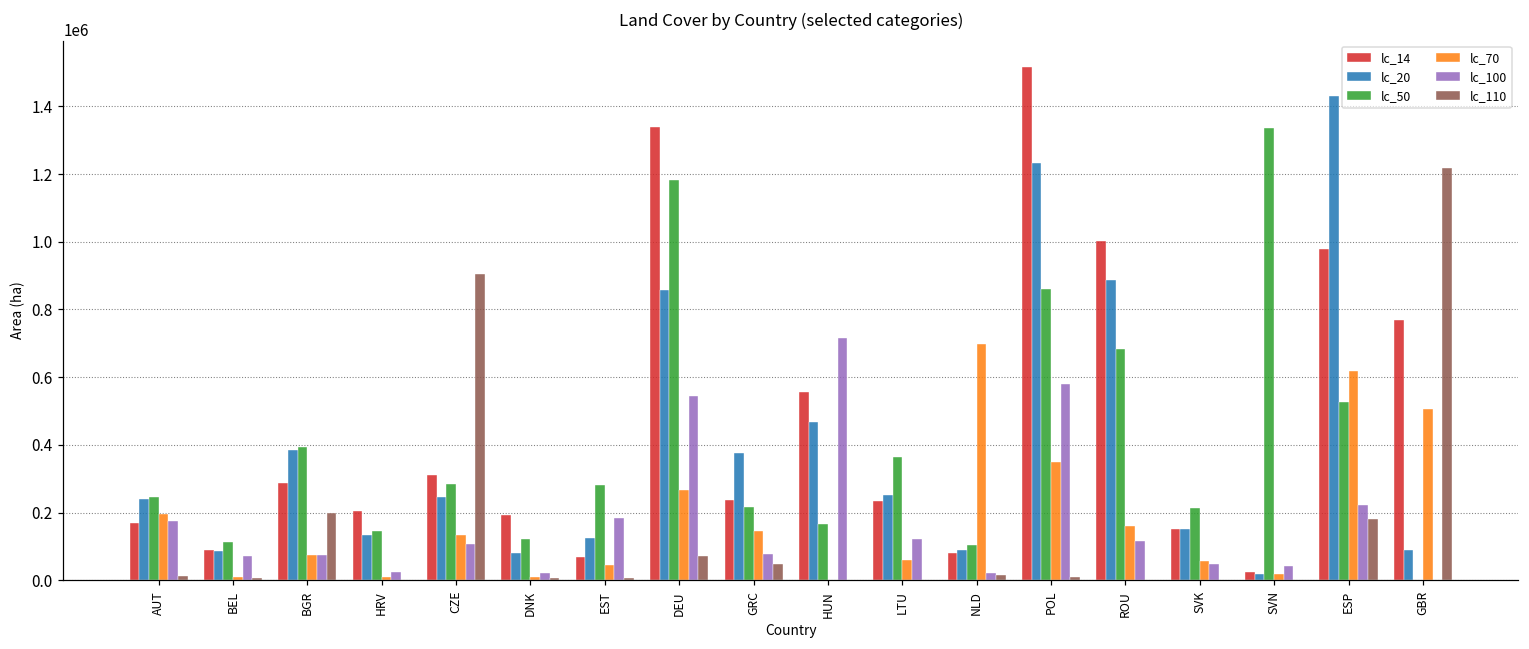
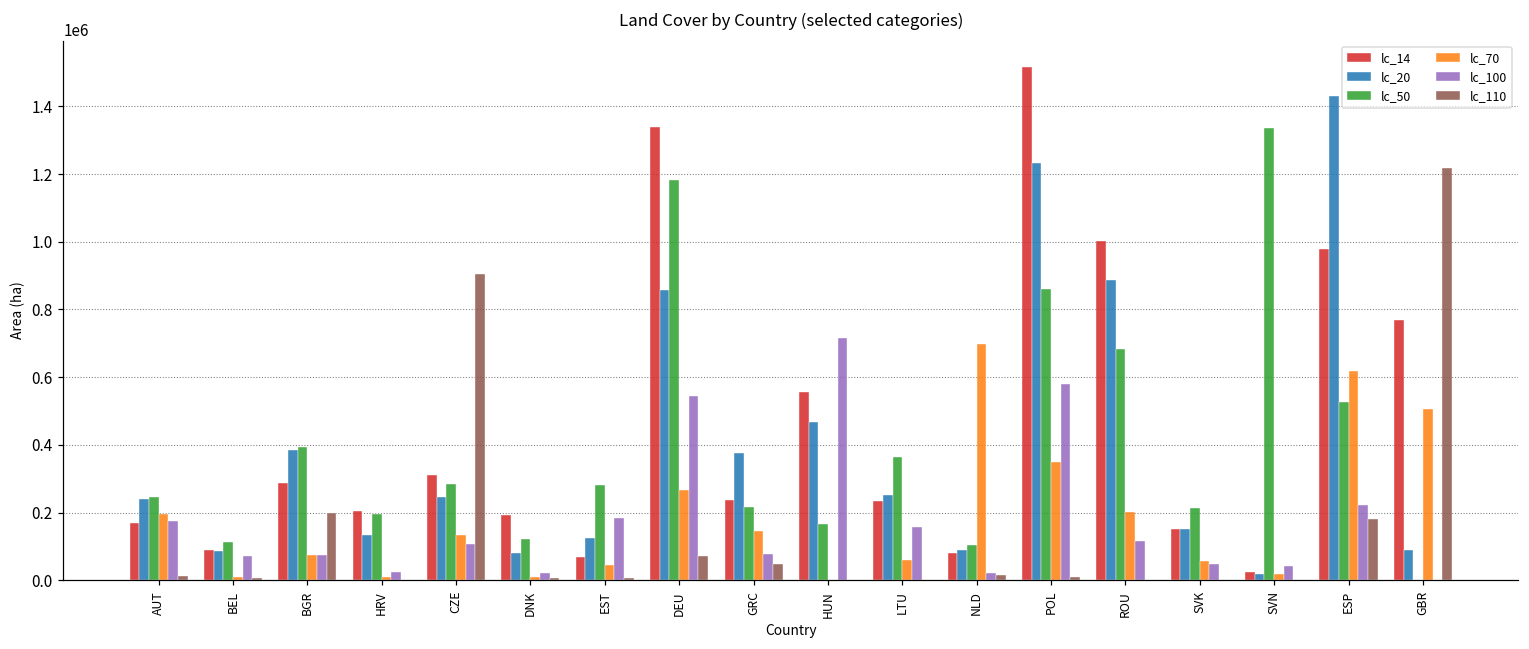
lc_50, HRV: 150000 -> 200000
lc_100, LTU: 120000 -> 160000
lc_70, ROU: 160000 -> 200000
